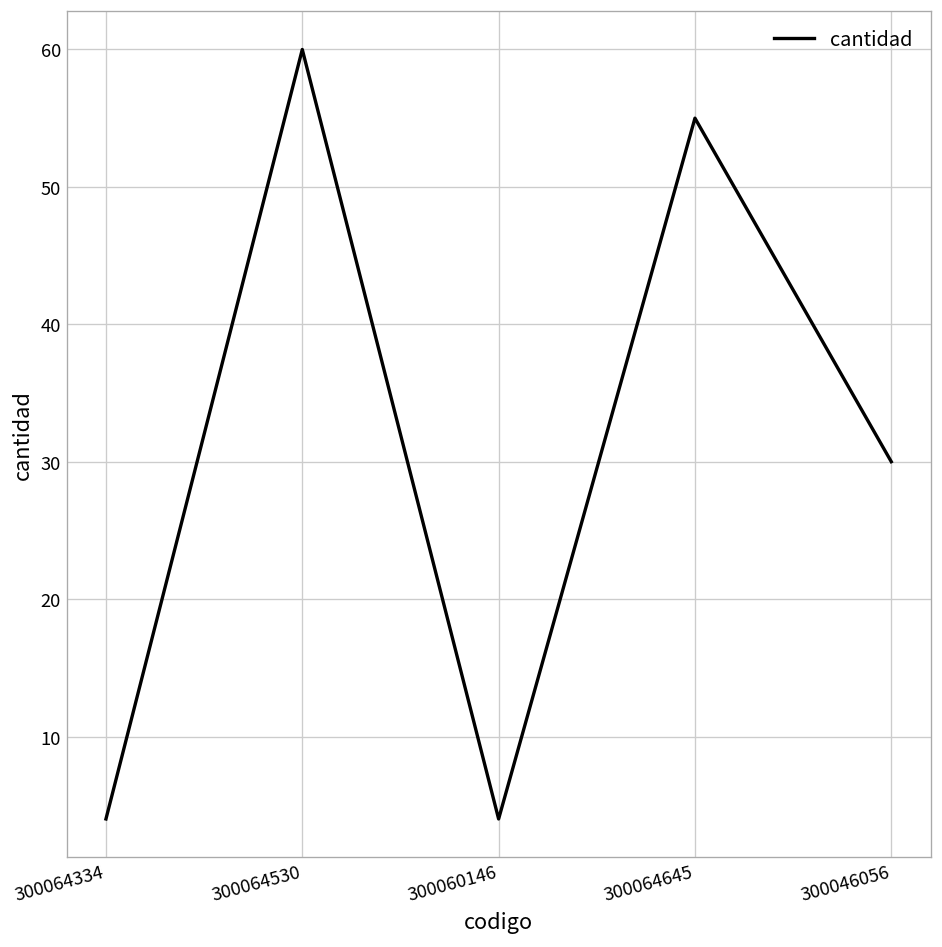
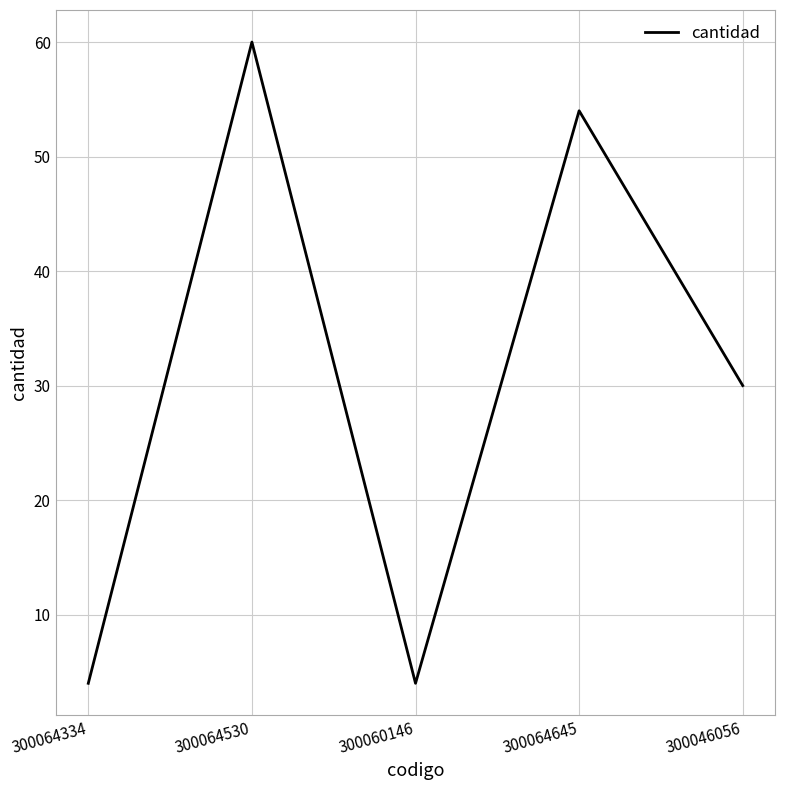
300064645: 55 -> 54
